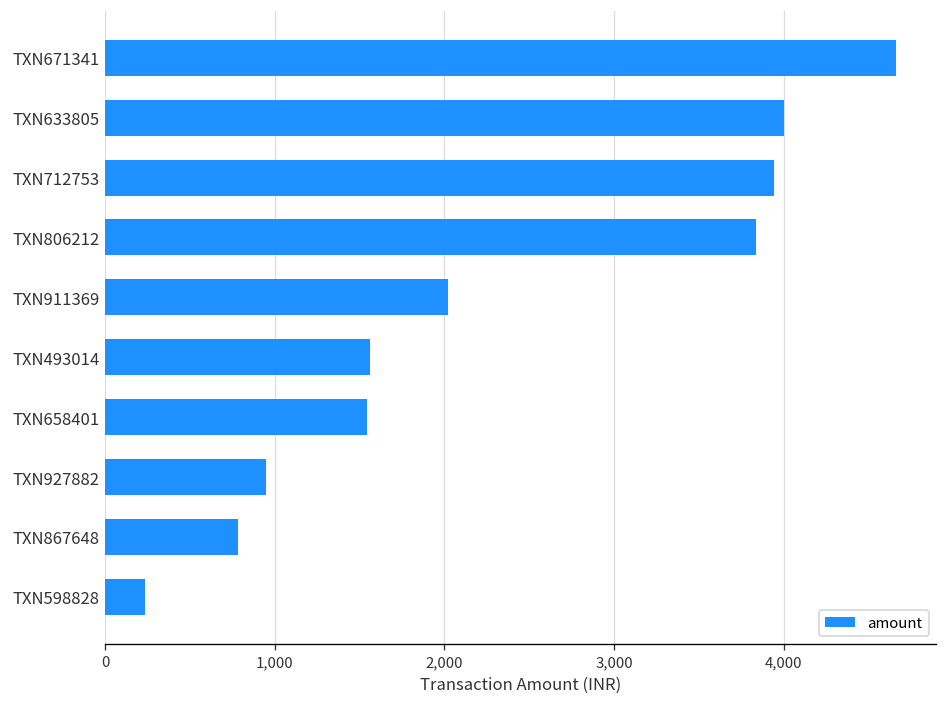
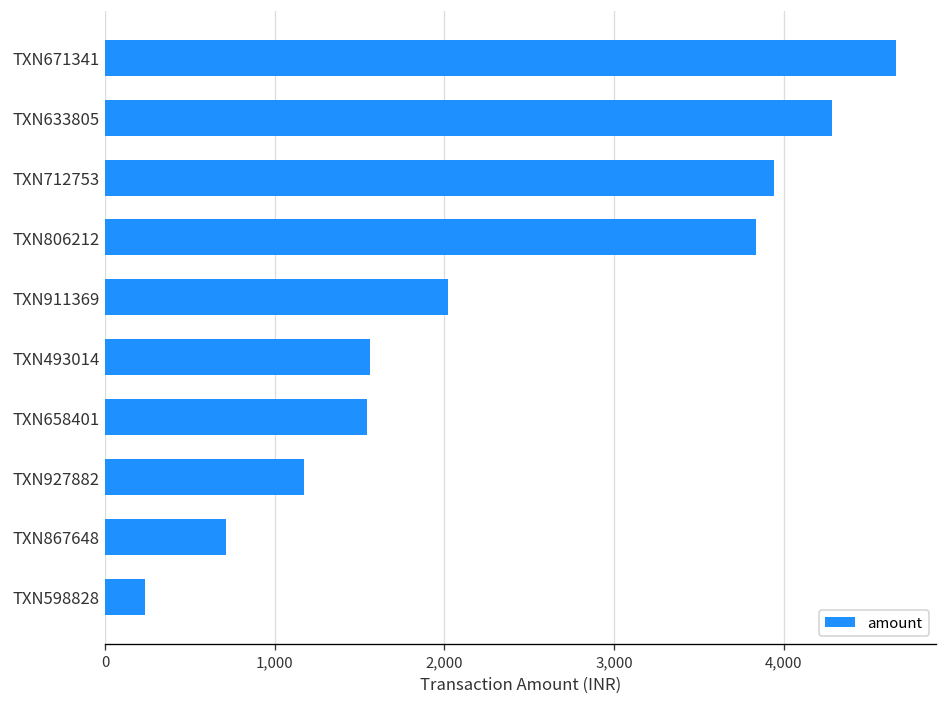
TXN633805: 4,000 -> 4,290
TXN927882: 950 -> 1,170
TXN867648: 780 -> 710
